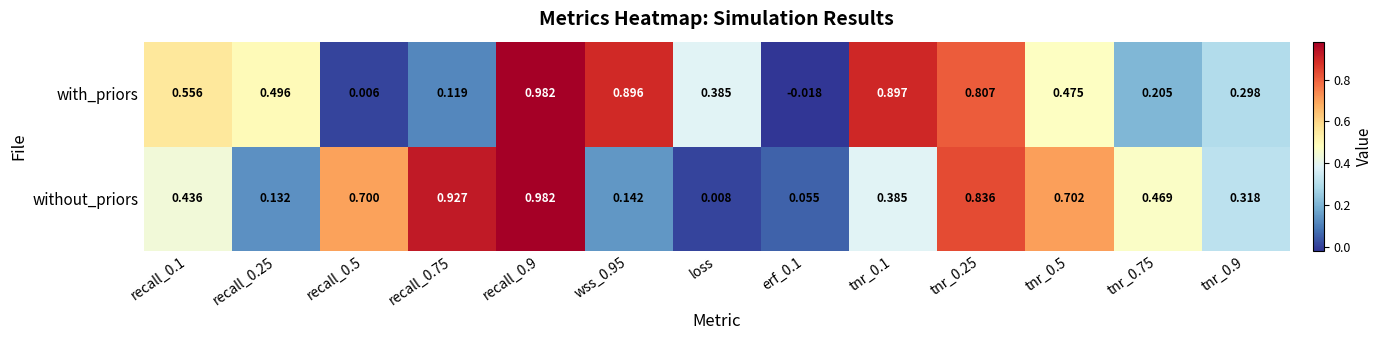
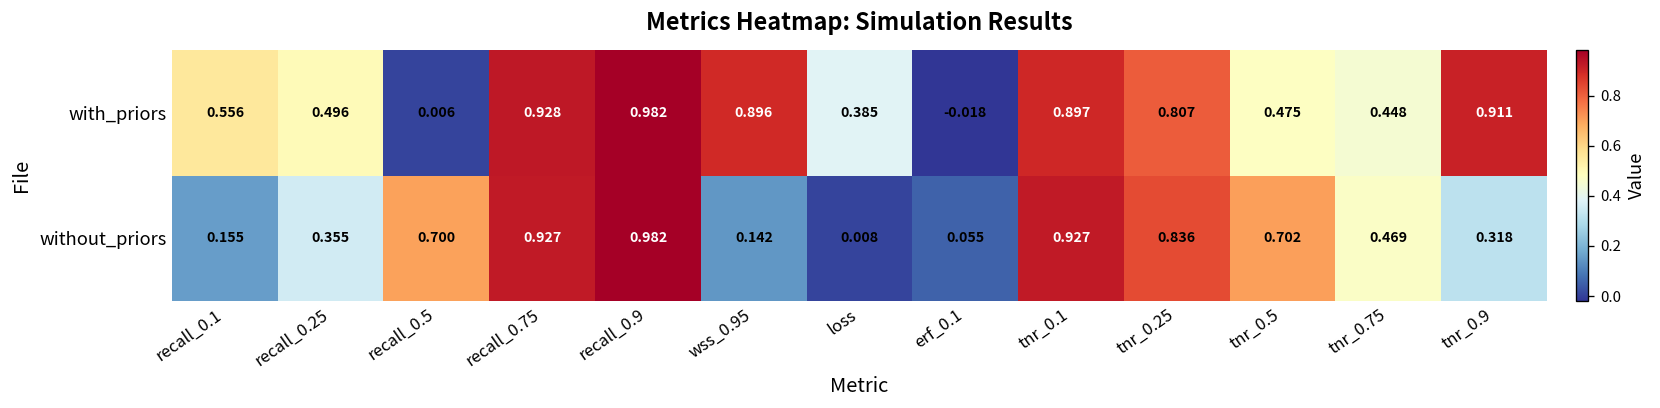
with_priors, recall_0.75: 0.119 -> 0.928
with_priors, tnr_0.75: 0.205 -> 0.448
with_priors, tnr_0.9: 0.298 -> 0.911
without_priors, recall_0.1: 0.436 -> 0.155
without_priors, recall_0.25: 0.132 -> 0.355
without_priors, tnr_0.1: 0.385 -> 0.927
